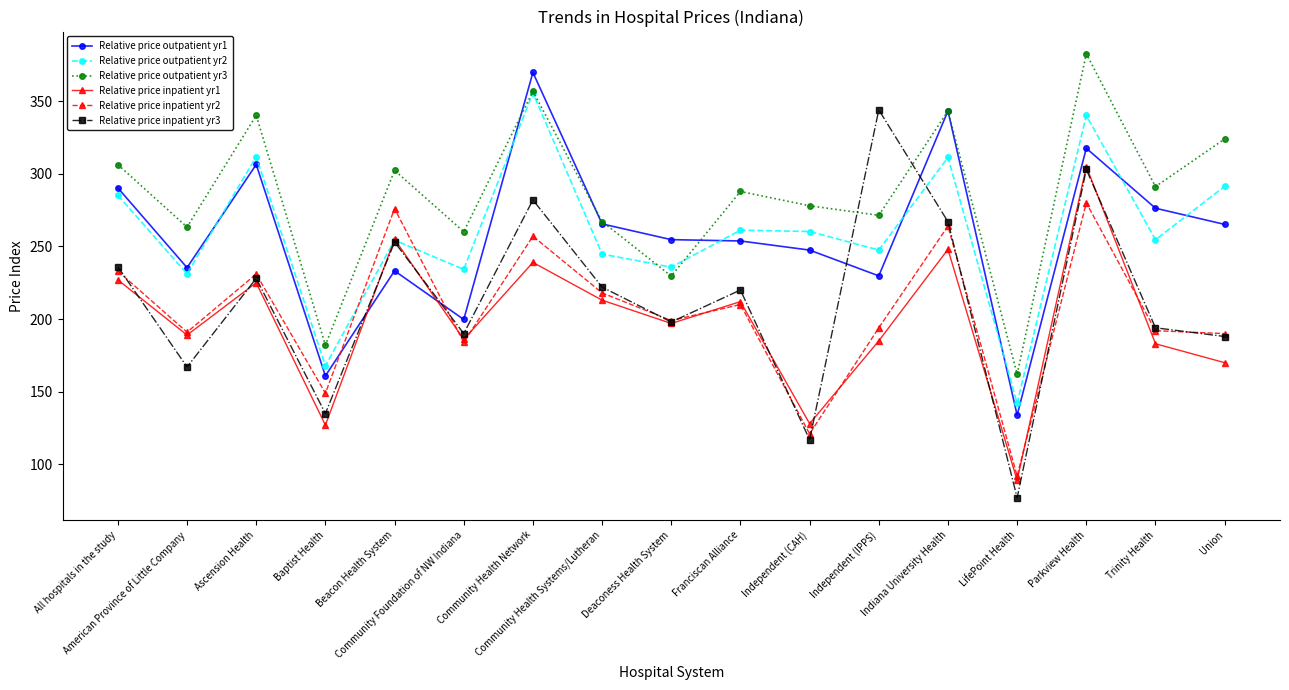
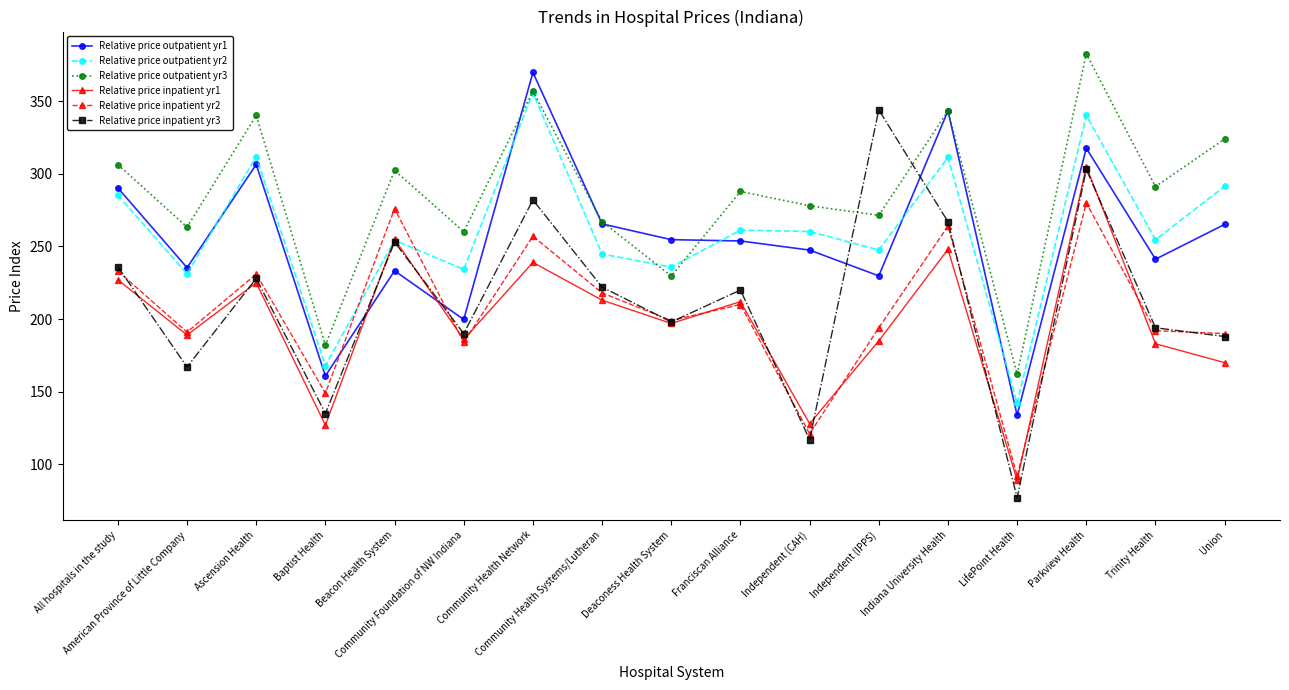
Relative price outpatient yr1, Trinity Health: 276 -> 241
